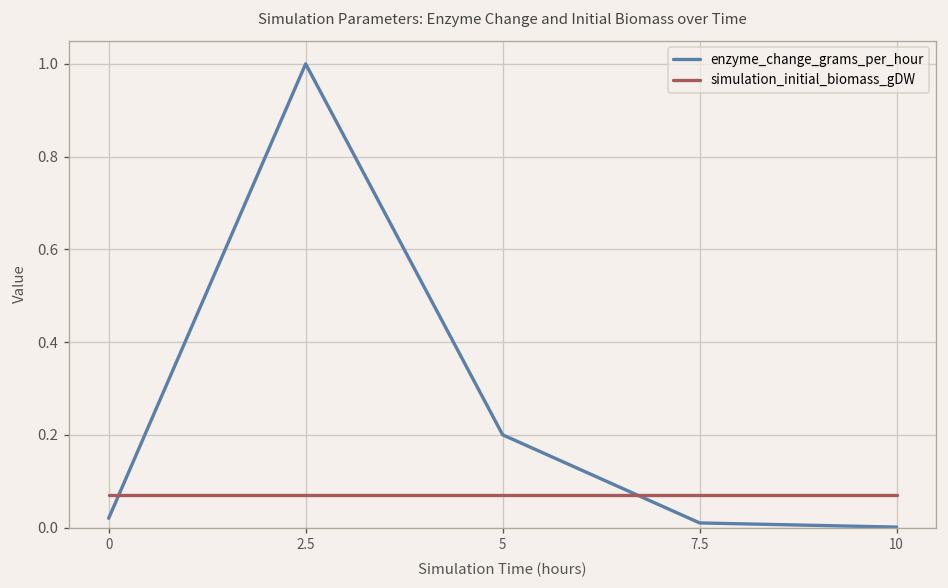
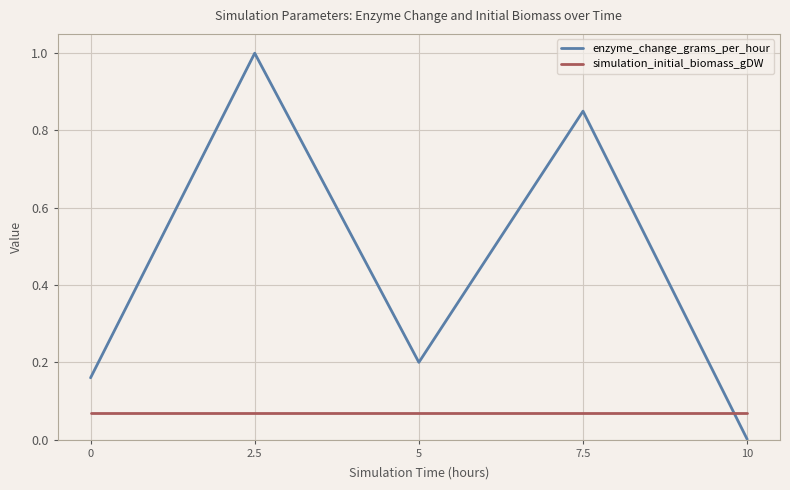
enzyme_change_grams_per_hour, 0: 0.02 -> 0.16
enzyme_change_grams_per_hour, 7.5: 0.01 -> 0.85
